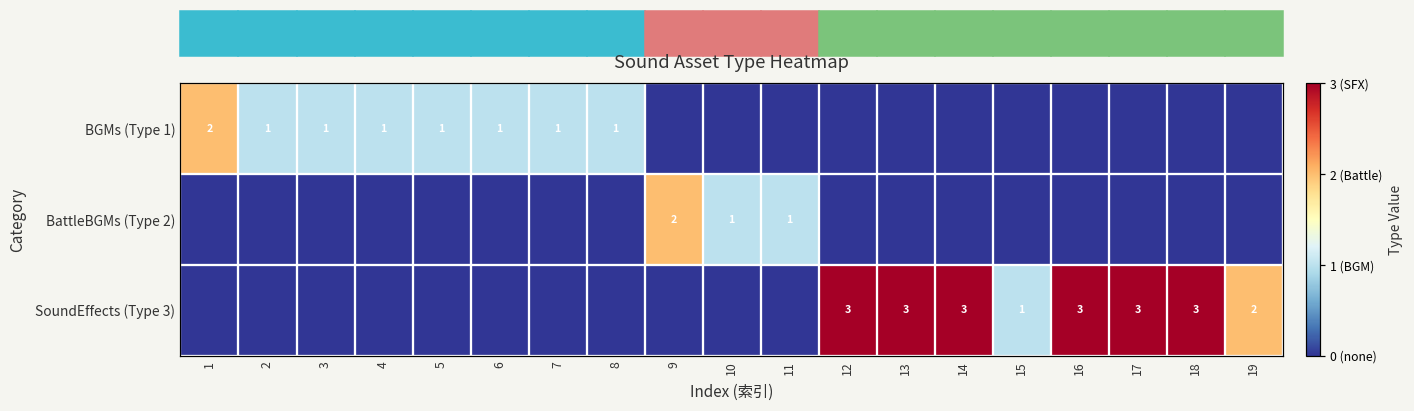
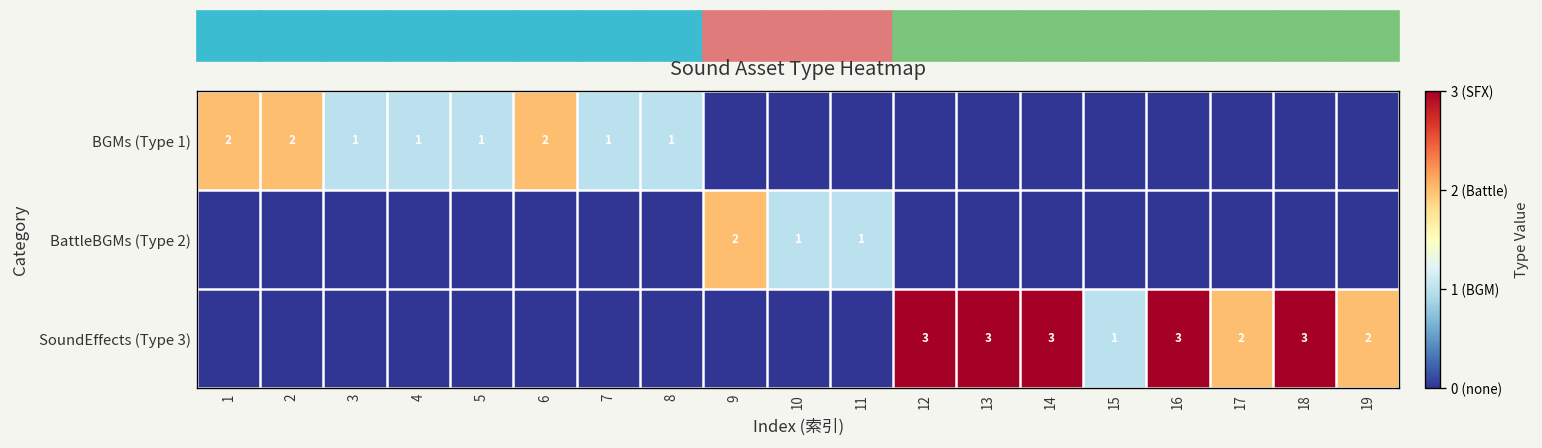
BGMs (Type 1), 2: 1 -> 2
BGMs (Type 1), 6: 1 -> 2
SoundEffects (Type 3), 17: 3 -> 2
